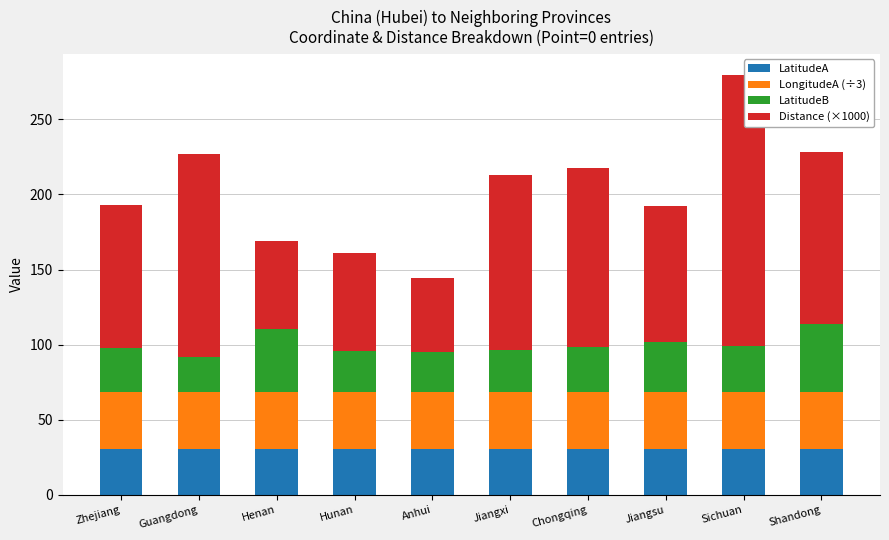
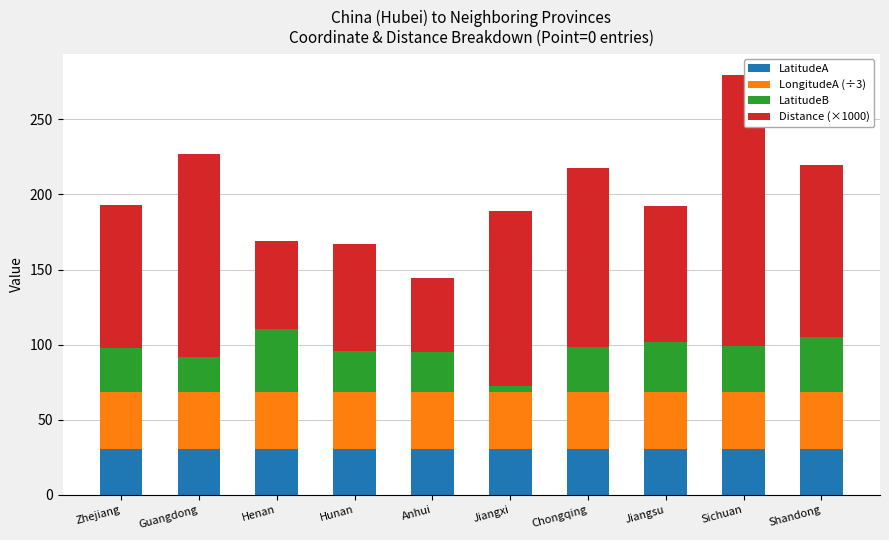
Distance (×1000), Hunan: 65 -> 71
LatitudeB, Jiangxi: 28 -> 4
LatitudeB, Shandong: 45 -> 36
